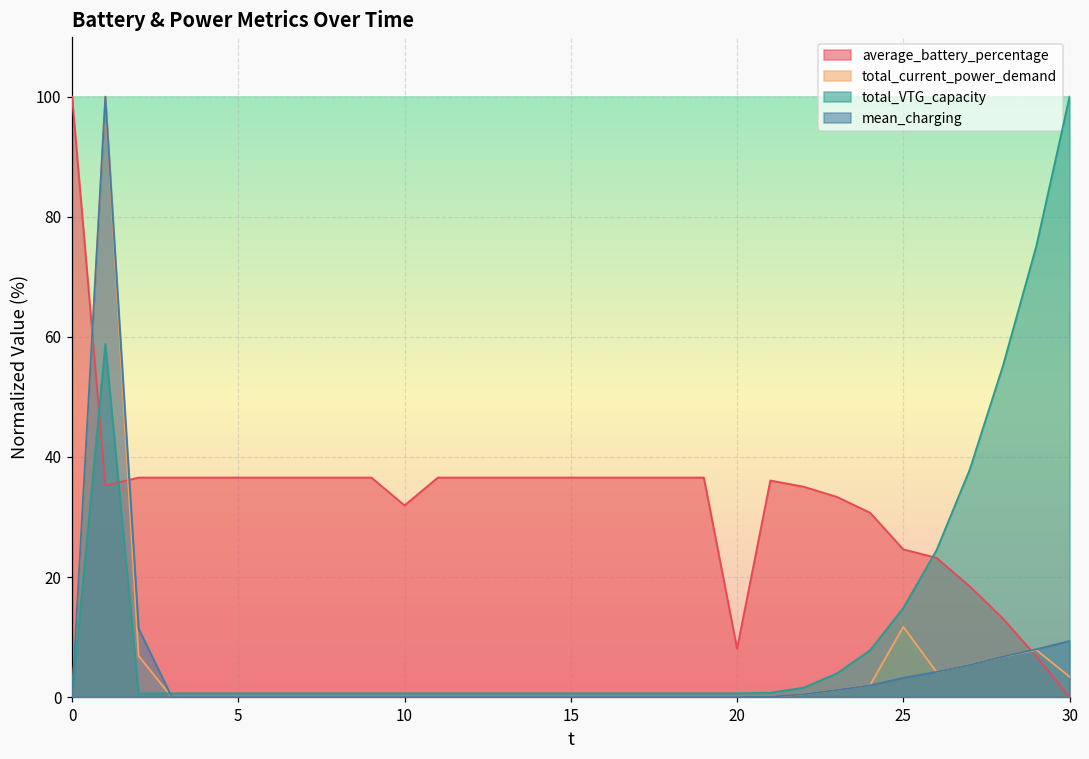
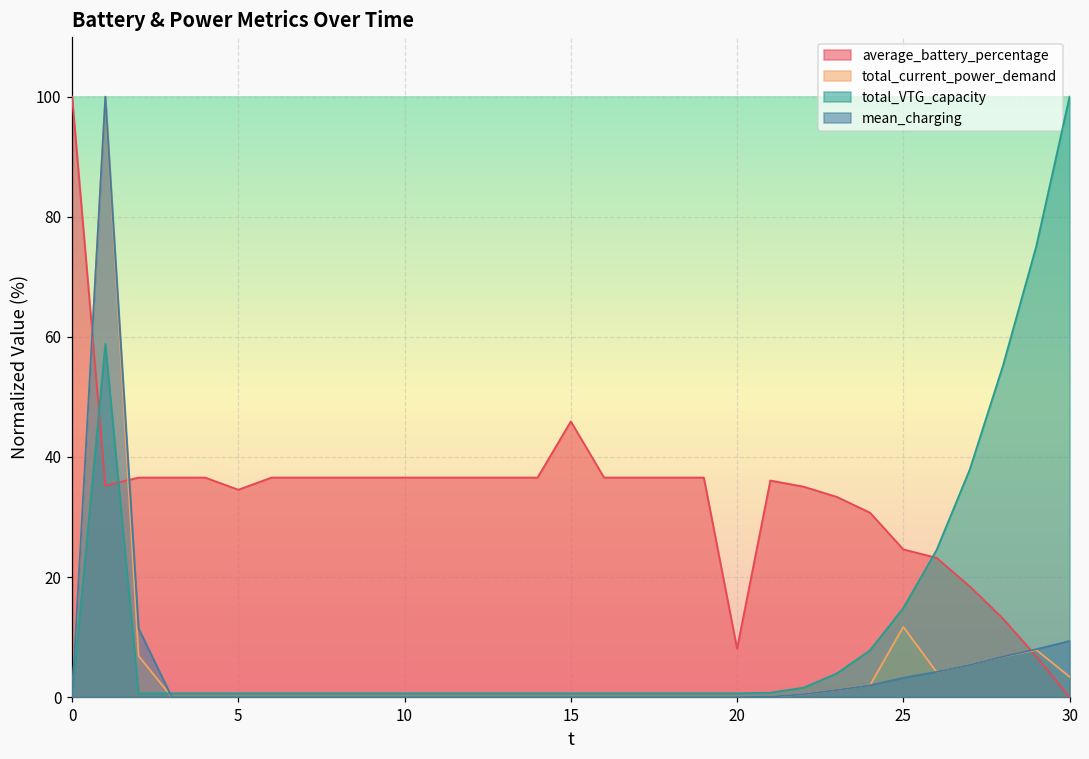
average_battery_percentage, 5: 37 -> 35
average_battery_percentage, 10: 32 -> 37
average_battery_percentage, 15: 37 -> 46
